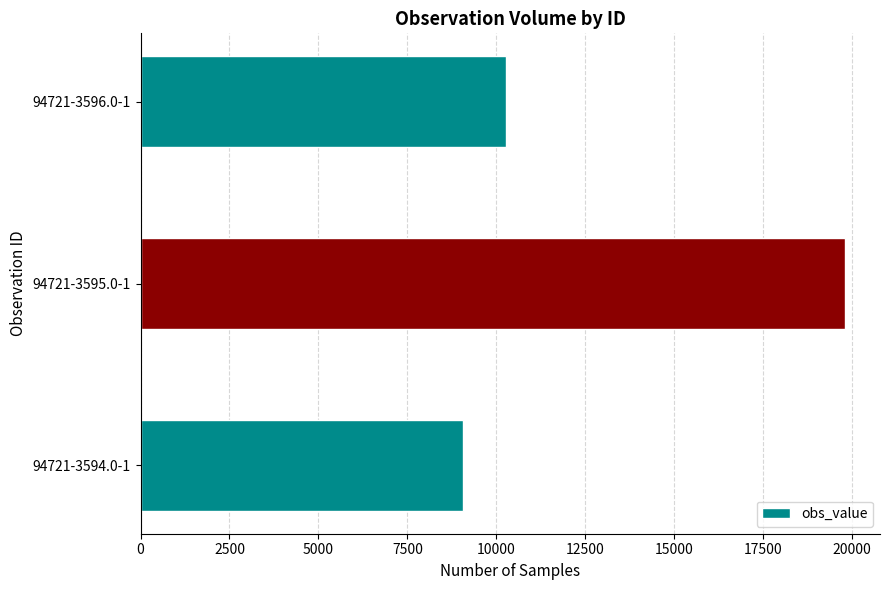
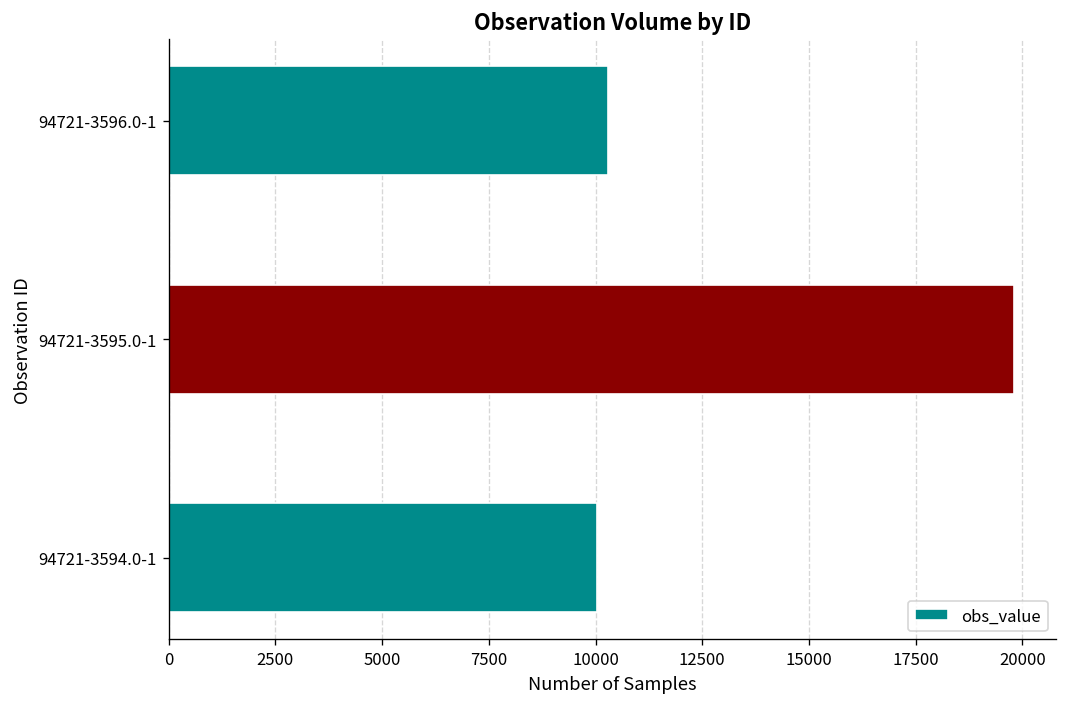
94721-3594.0-1: 9100 -> 10000
